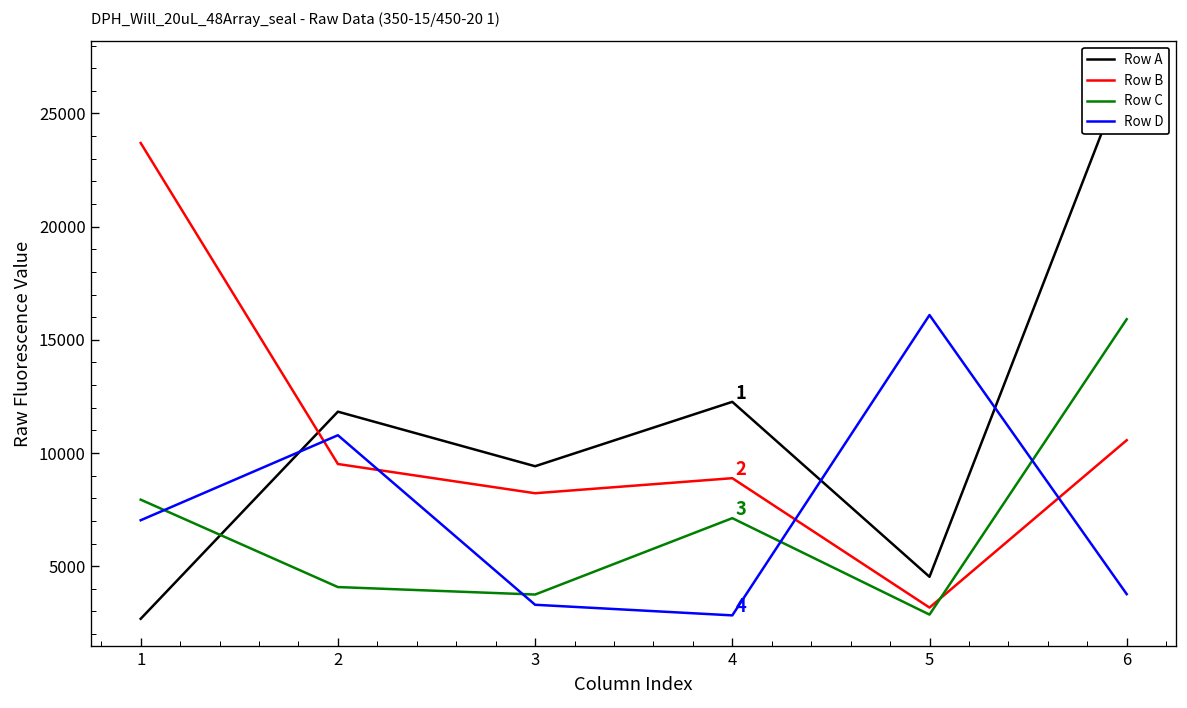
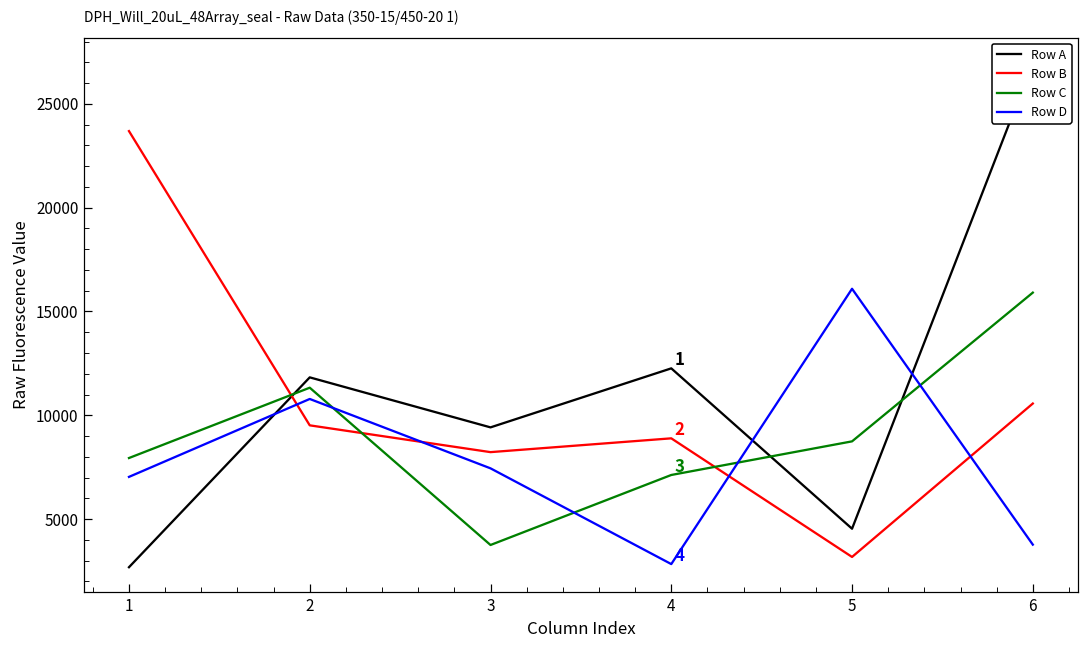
Row C, 2: 4100 -> 11300
Row D, 3: 3300 -> 7400
Row C, 5: 2900 -> 8700
